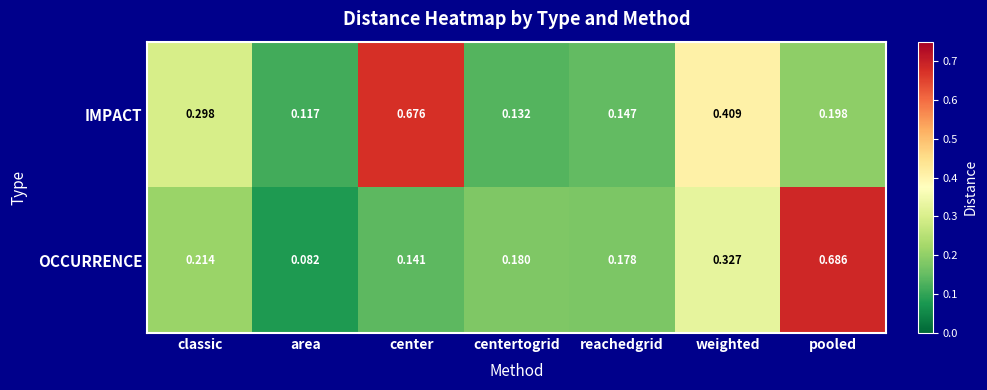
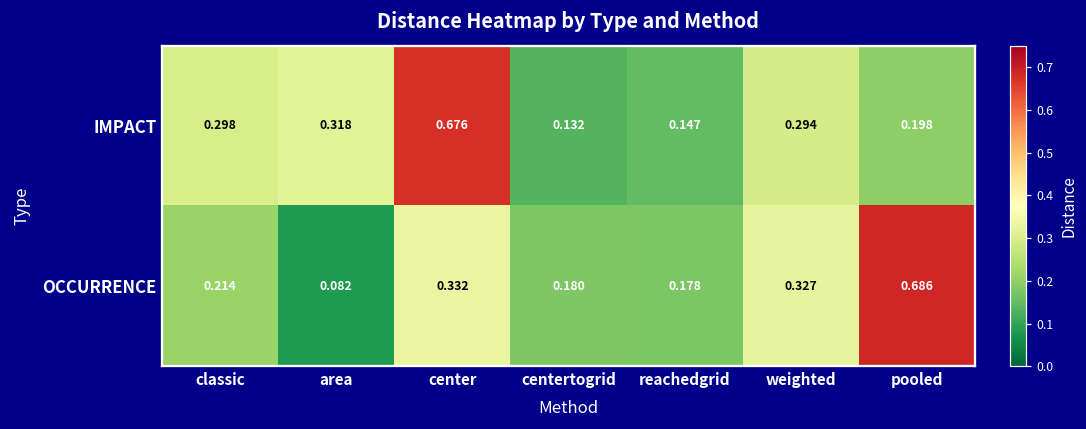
IMPACT, area: 0.117 -> 0.318
IMPACT, weighted: 0.409 -> 0.294
OCCURRENCE, center: 0.141 -> 0.332
